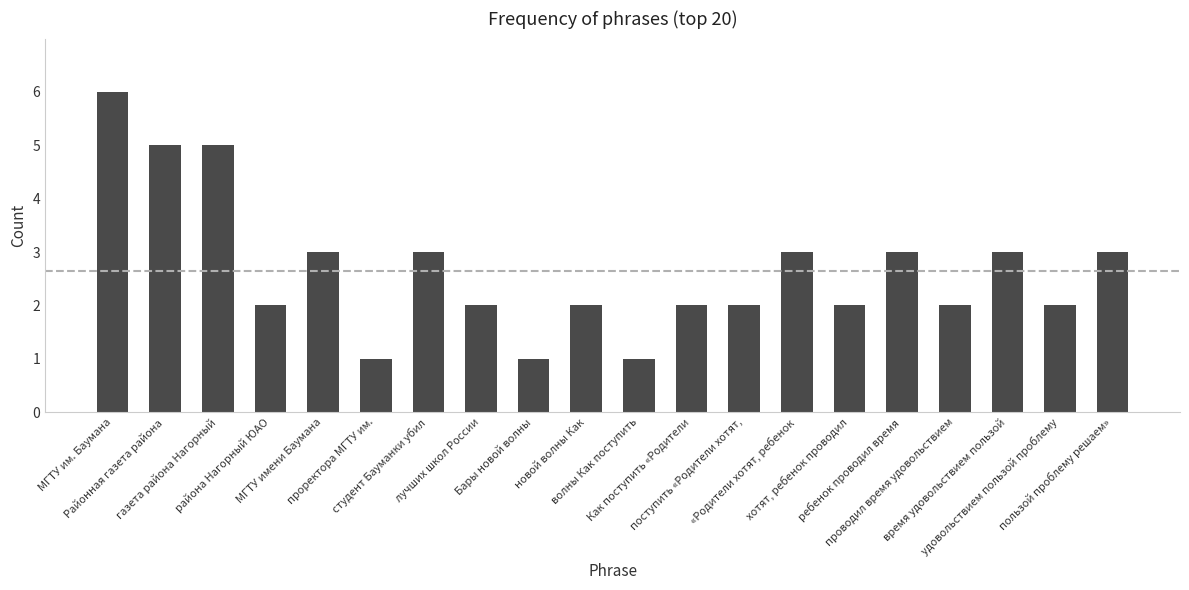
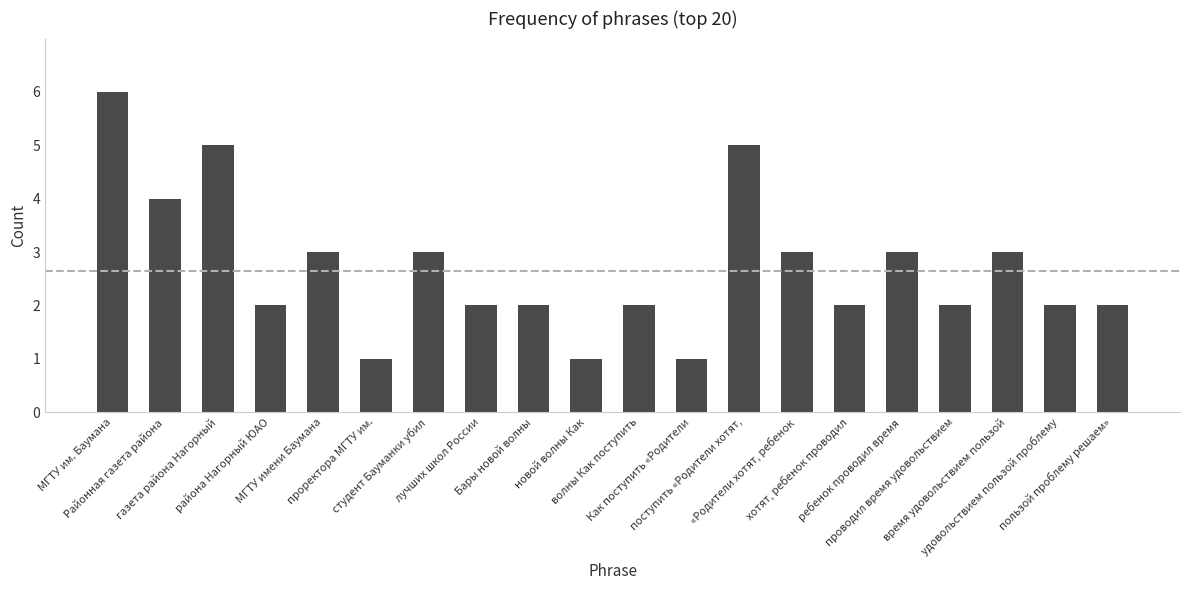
Районная газета района: 5 -> 4
Бары новой волны: 1 -> 2
новой волны Как: 2 -> 1
волны Как поступить: 1 -> 2
Как поступить «Родители: 2 -> 1
поступить «Родители хотят,: 2 -> 5
пользой проблему решаем»: 3 -> 2
